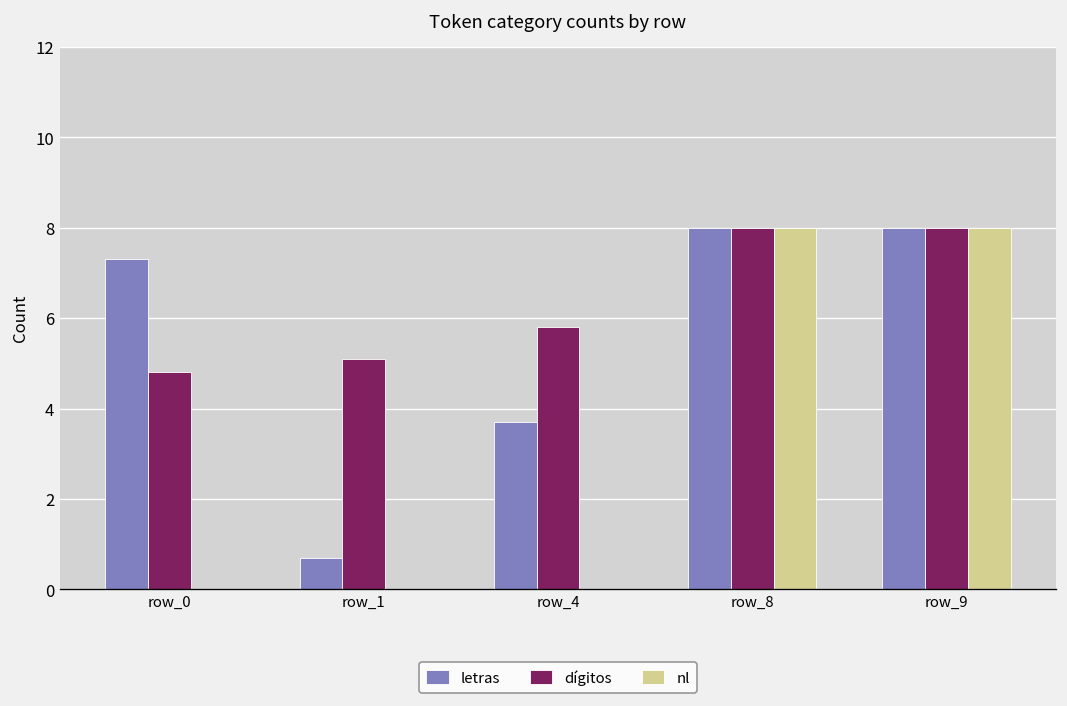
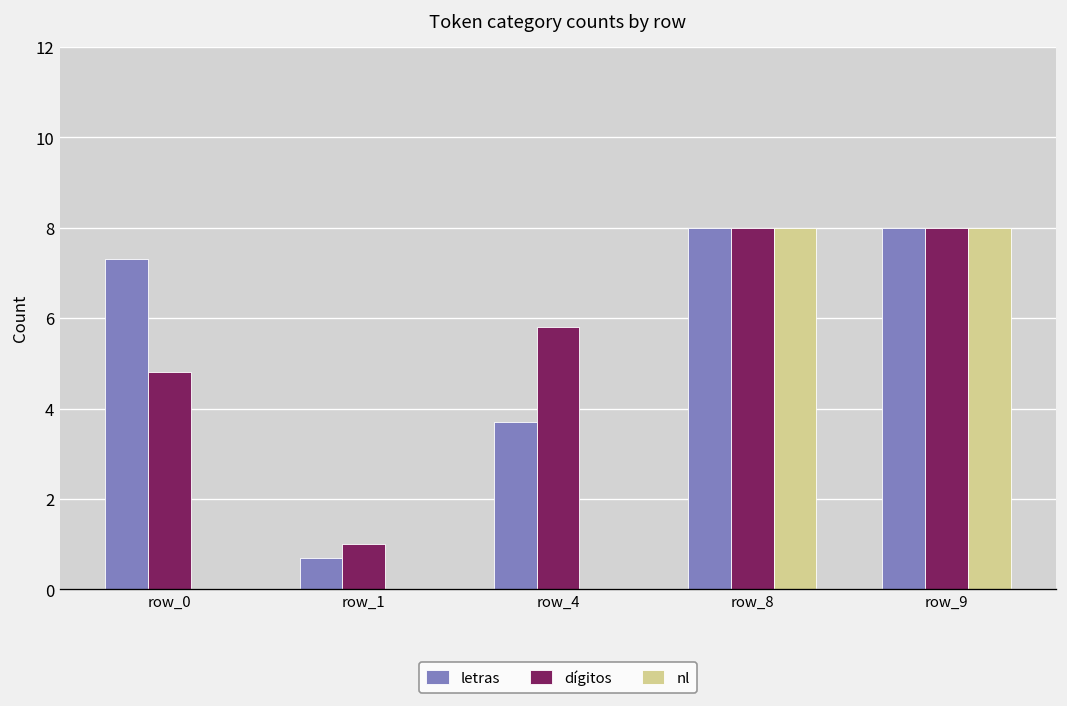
dígitos, row_1: 5.1 -> 1.0
